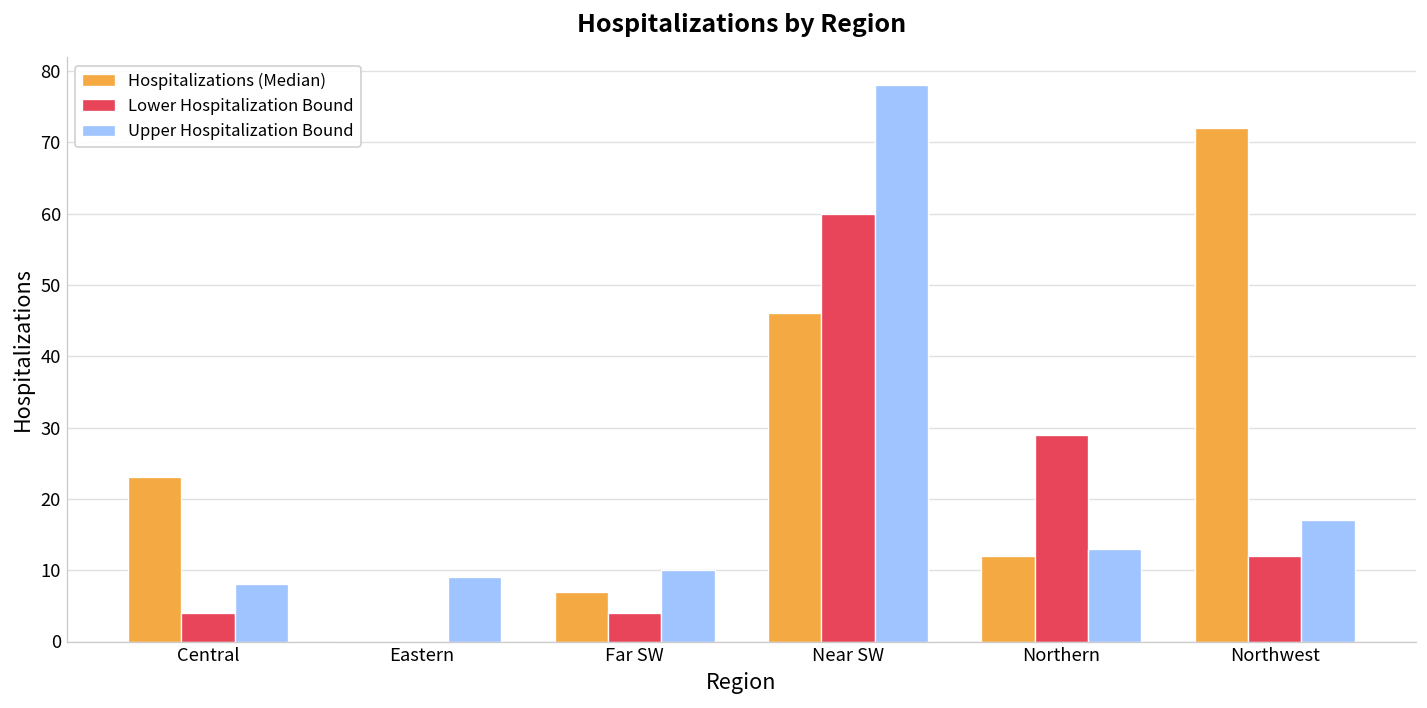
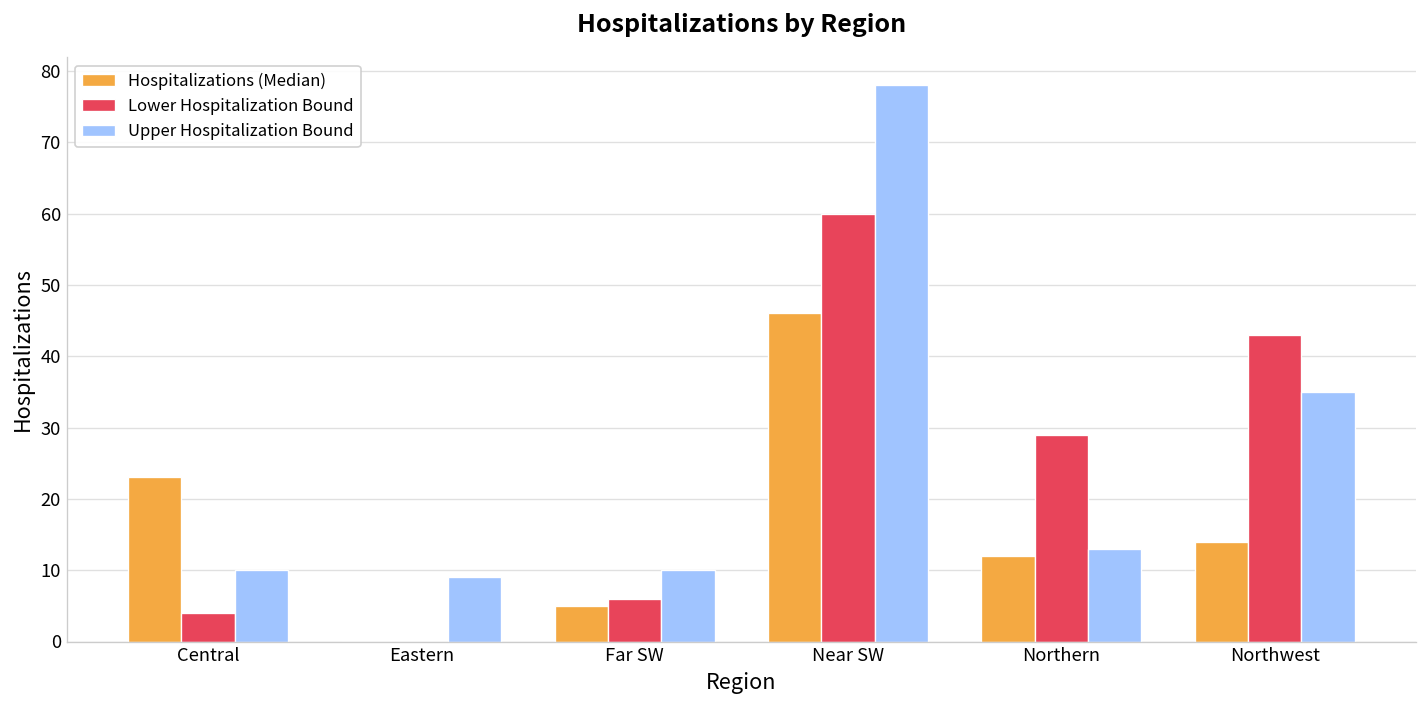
Upper Hospitalization Bound, Central: 8 -> 10
Hospitalizations (Median), Far SW: 7 -> 5
Lower Hospitalization Bound, Far SW: 4 -> 6
Hospitalizations (Median), Northwest: 72 -> 14
Lower Hospitalization Bound, Northwest: 12 -> 43
Upper Hospitalization Bound, Northwest: 17 -> 35
